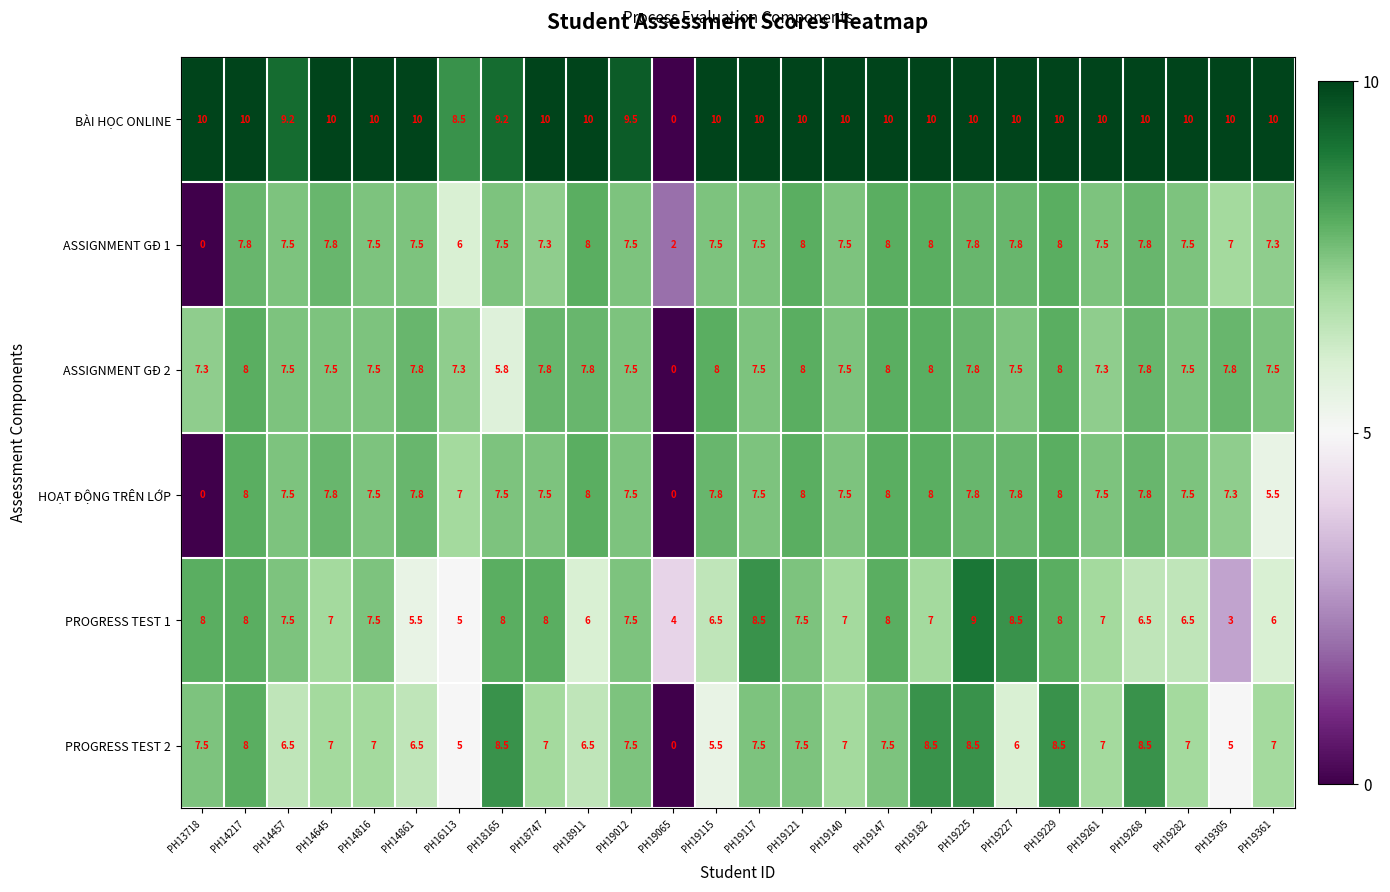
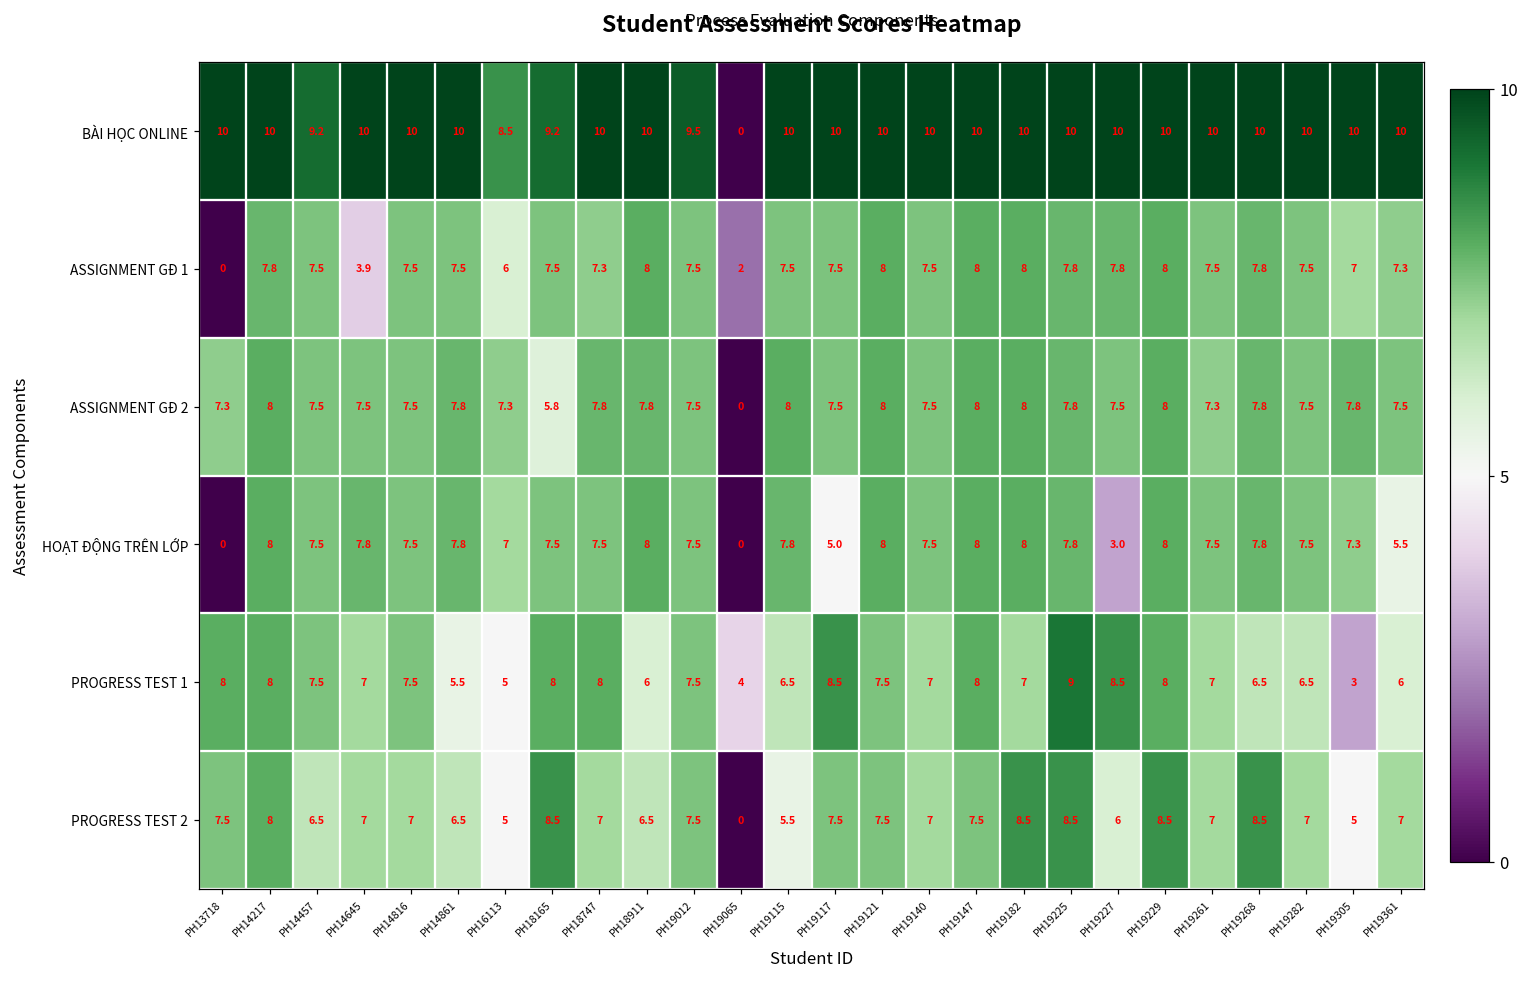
ASSIGNMENT GĐ 1, PH14645: 7.8 -> 3.9
HOẠT ĐỘNG TRÊN LỚP, PH19117: 7.5 -> 5.0
HOẠT ĐỘNG TRÊN LỚP, PH19227: 7.8 -> 3.0
